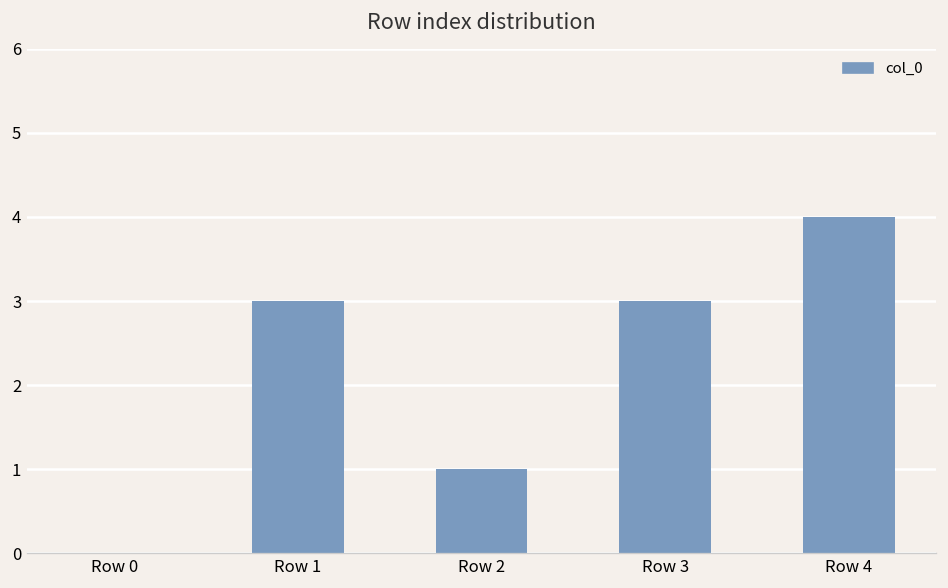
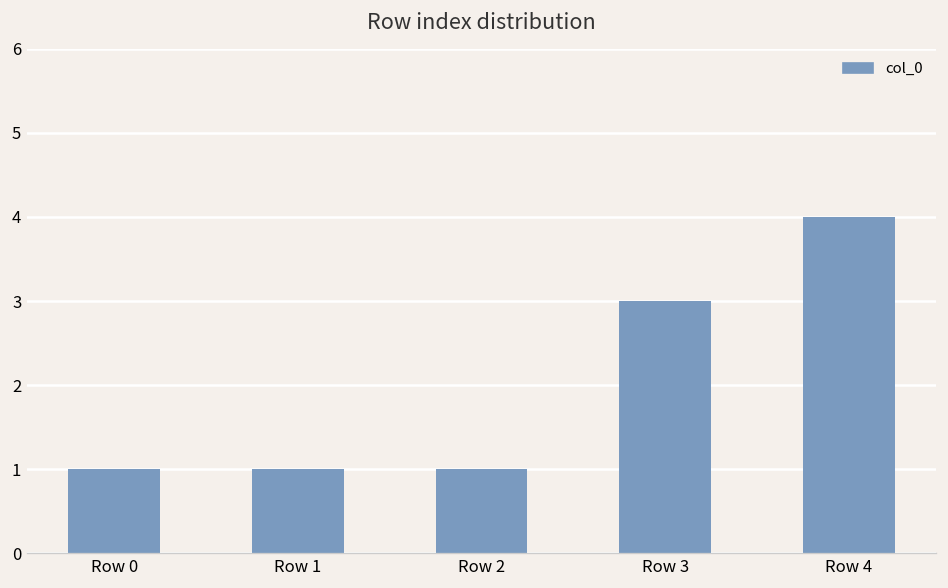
Row 0: 0 -> 1
Row 1: 3 -> 1
